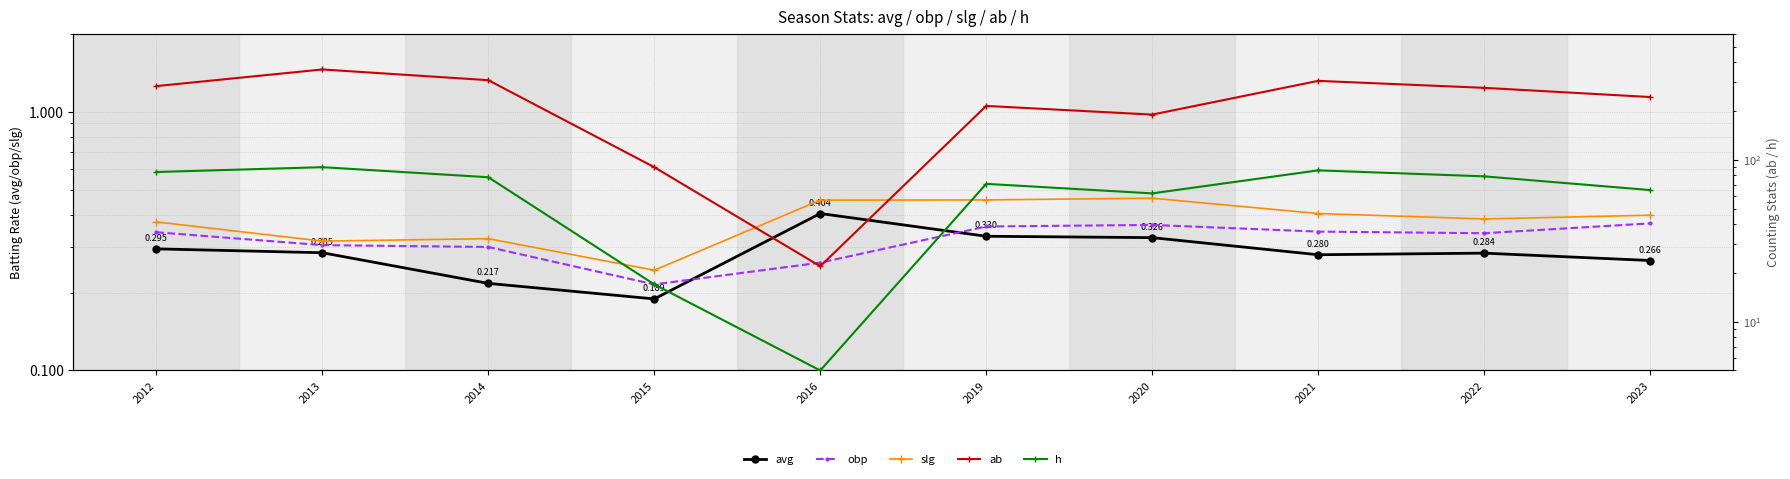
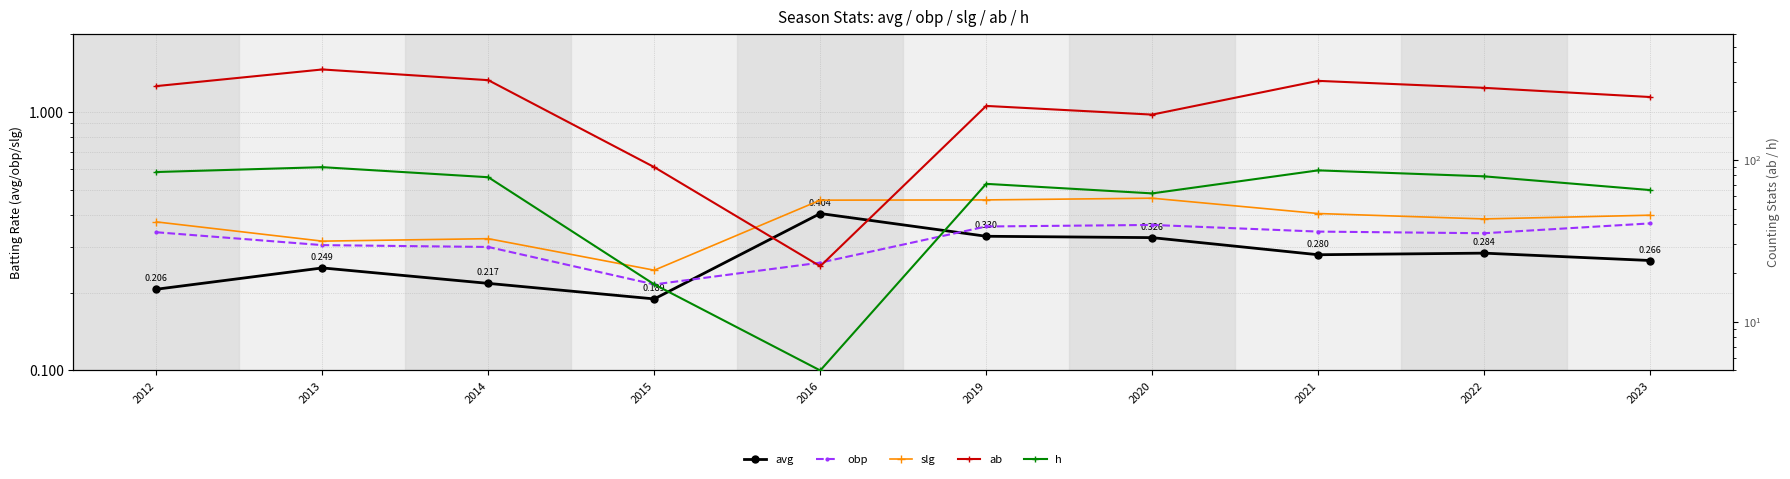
avg, 2012: 0.295 -> 0.206
avg, 2013: 0.285 -> 0.249
